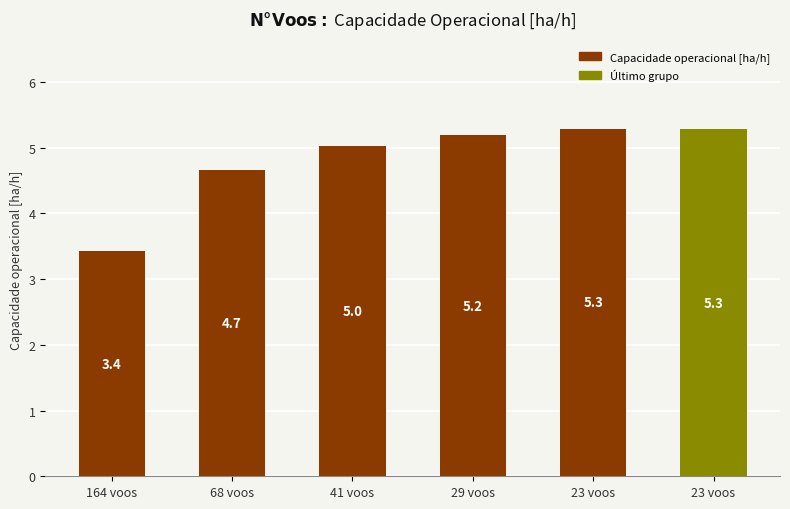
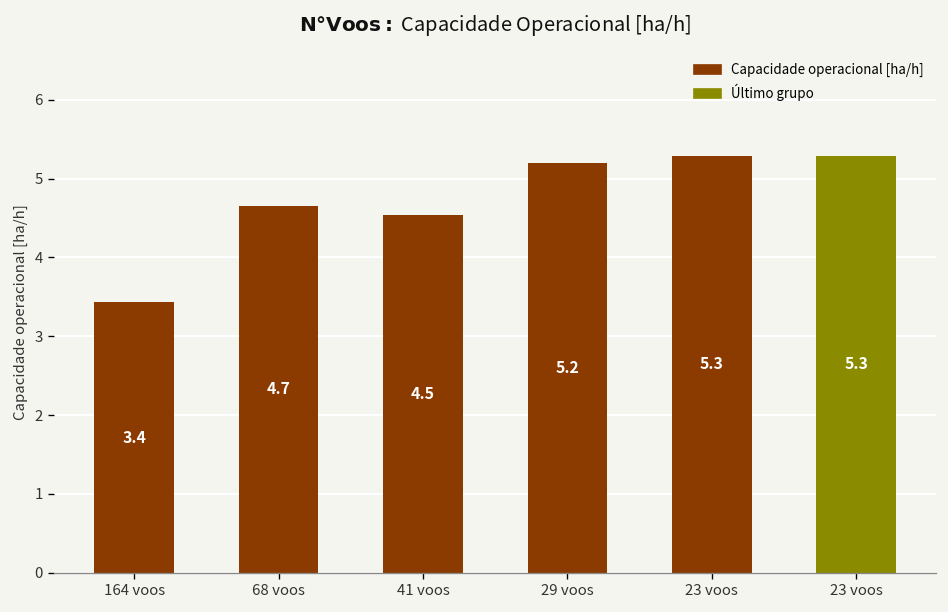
41 voos: 5.0 -> 4.5
